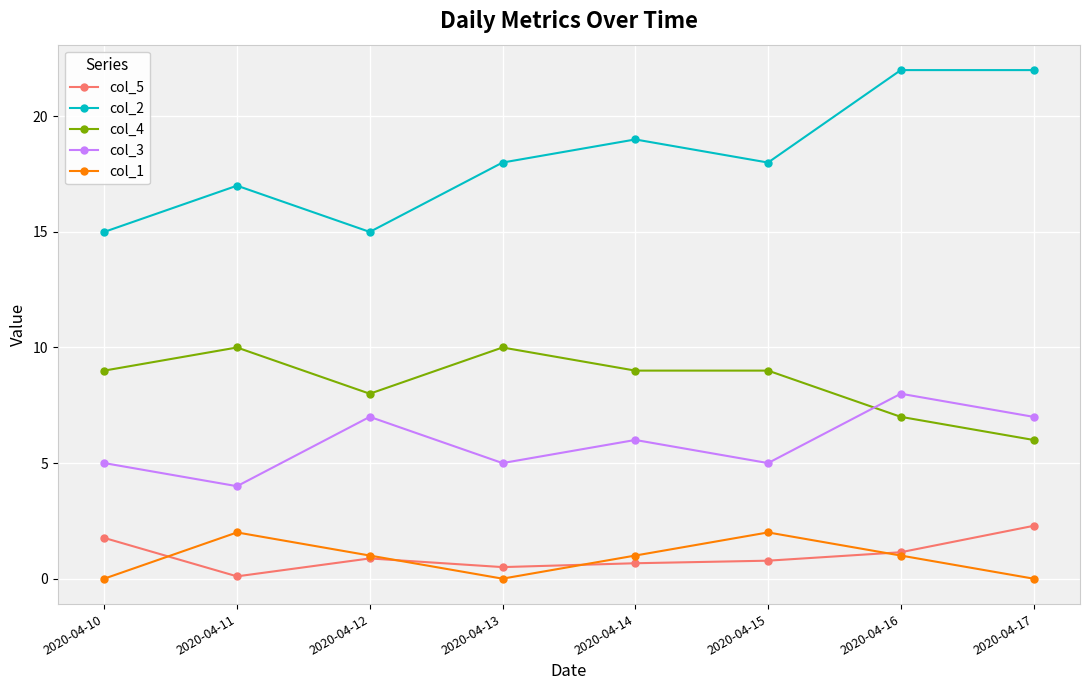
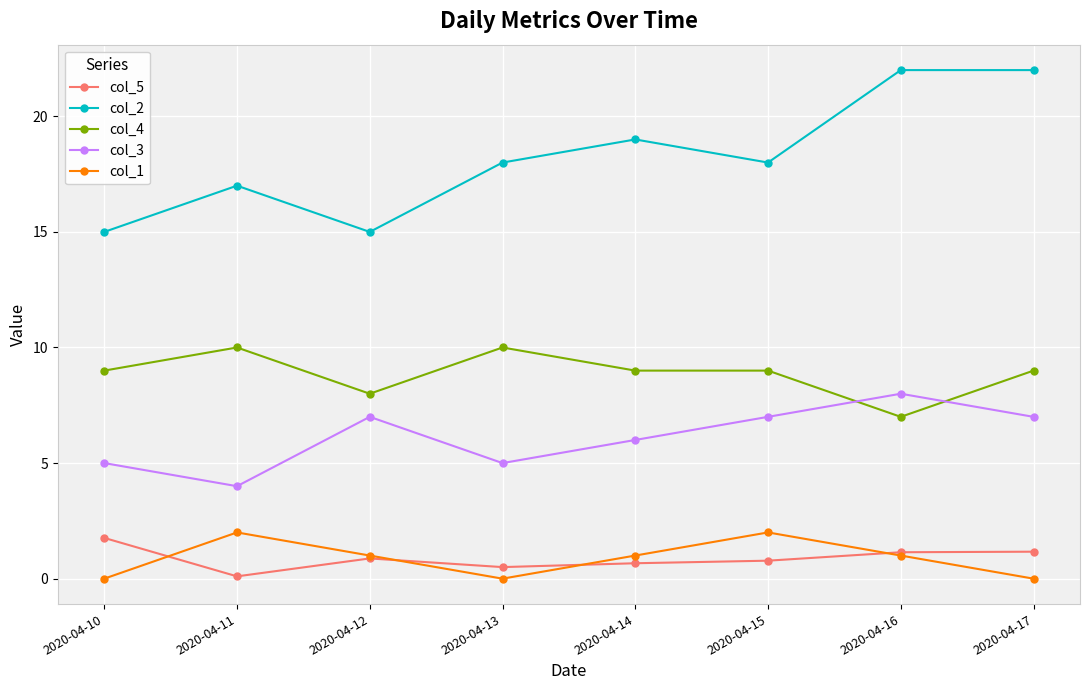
col_3, 2020-04-15: 5 -> 7
col_5, 2020-04-17: 2.3 -> 1.2
col_4, 2020-04-17: 6 -> 9
